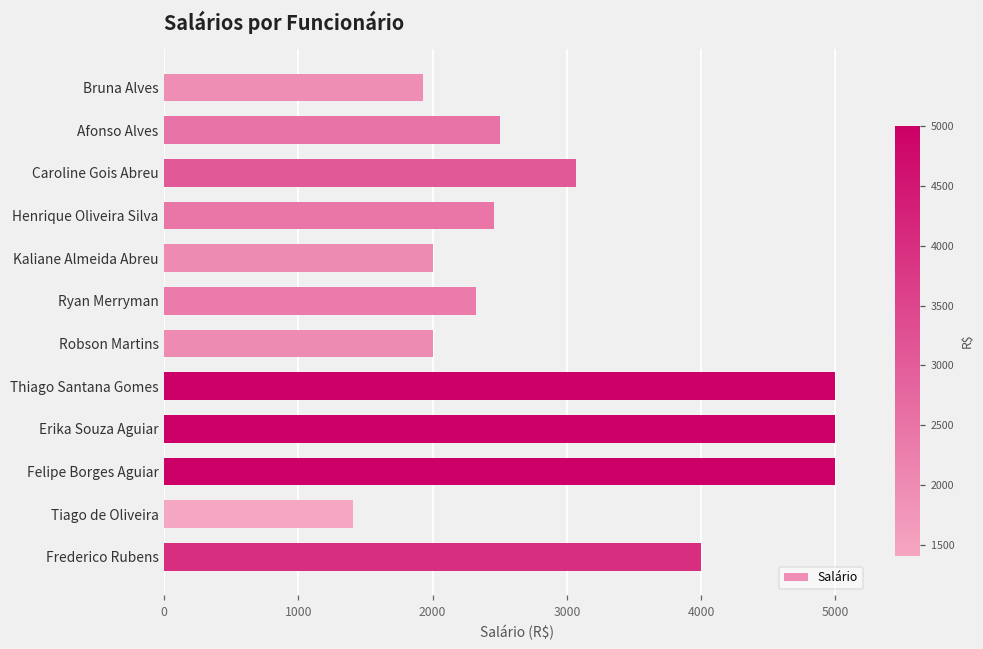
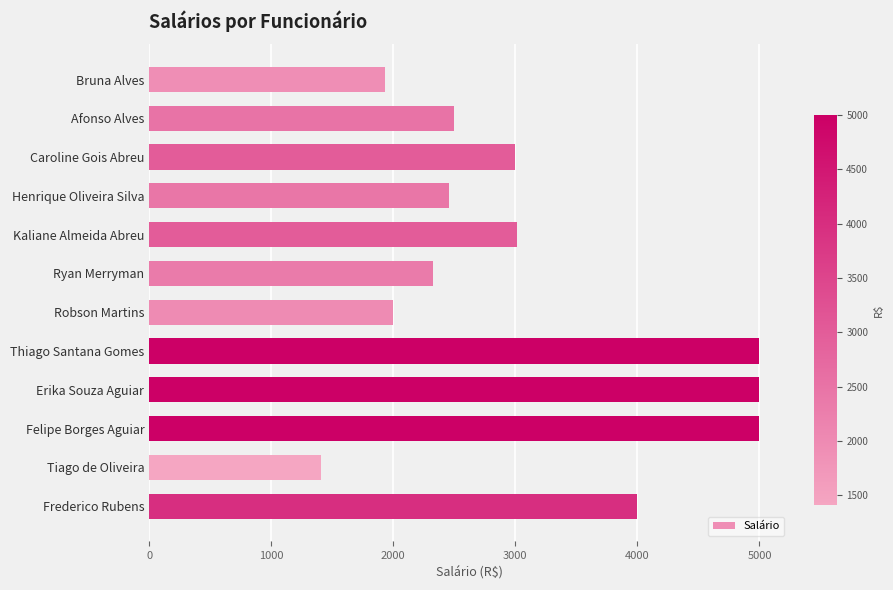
Caroline Gois Abreu: 3070 -> 3000
Kaliane Almeida Abreu: 2000 -> 3010
